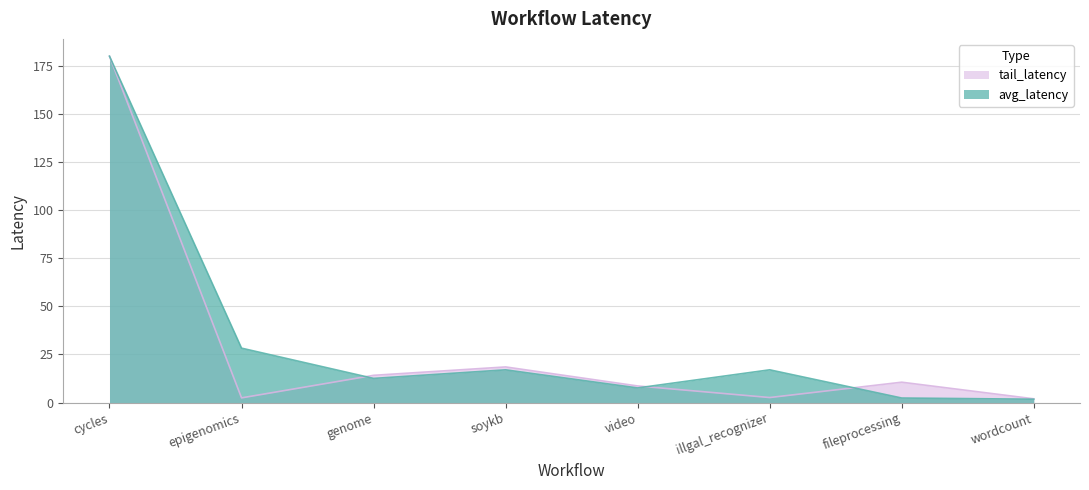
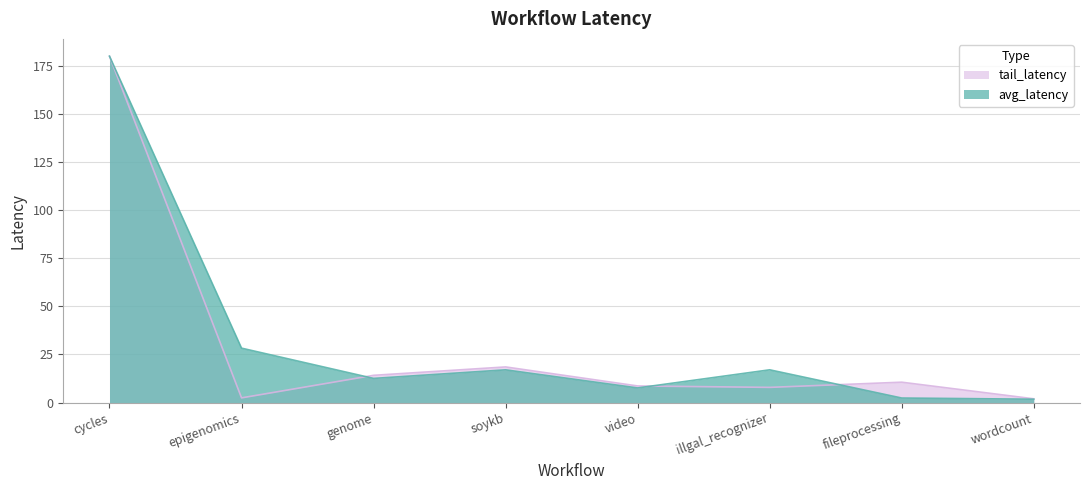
tail_latency, illgal_recognizer: 3 -> 8
